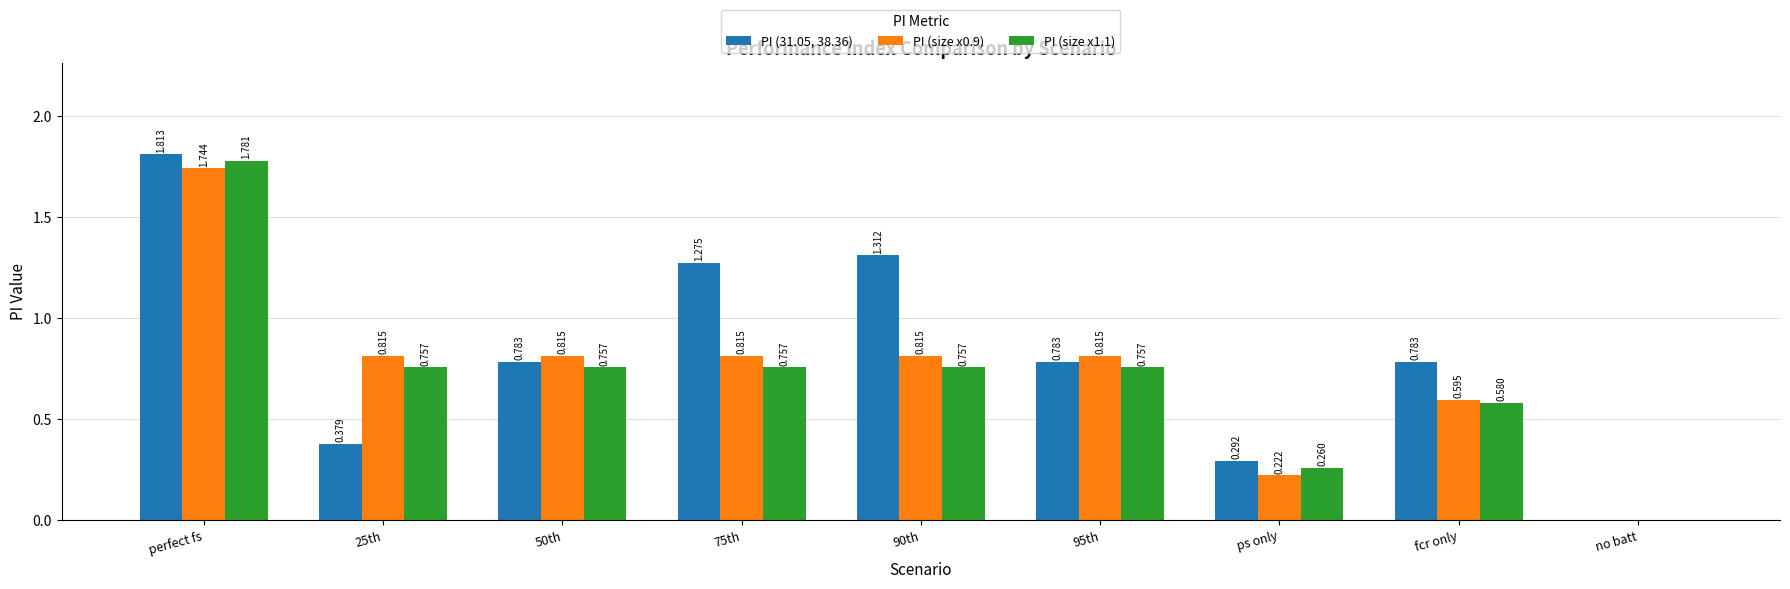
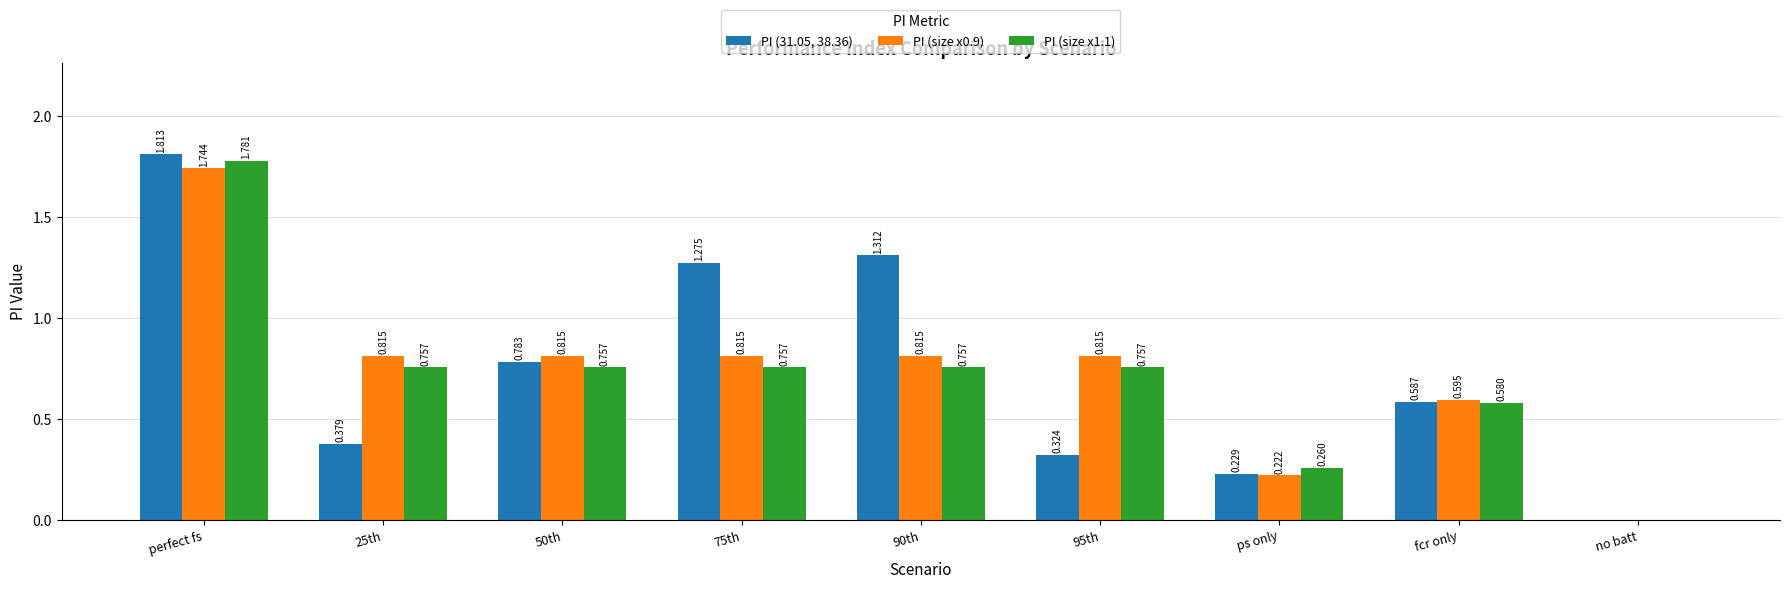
PI (31.05, 38.36), 95th: 0.783 -> 0.324
PI (31.05, 38.36), ps only: 0.292 -> 0.229
PI (31.05, 38.36), fcr only: 0.783 -> 0.587
